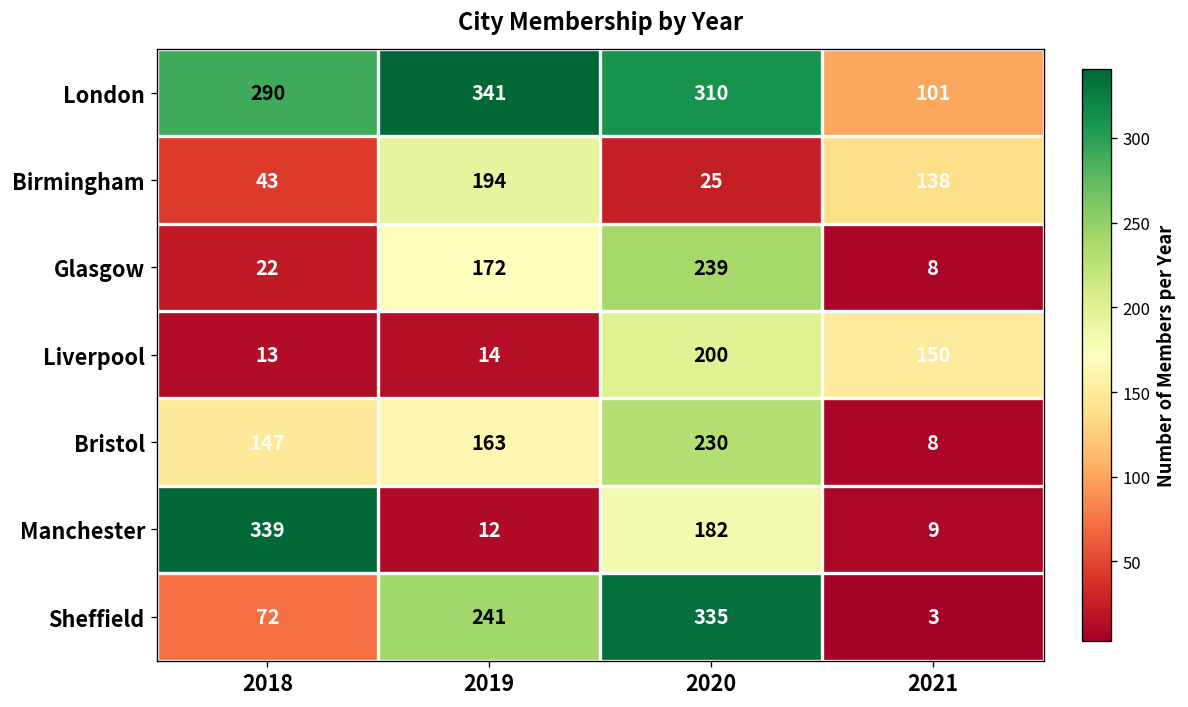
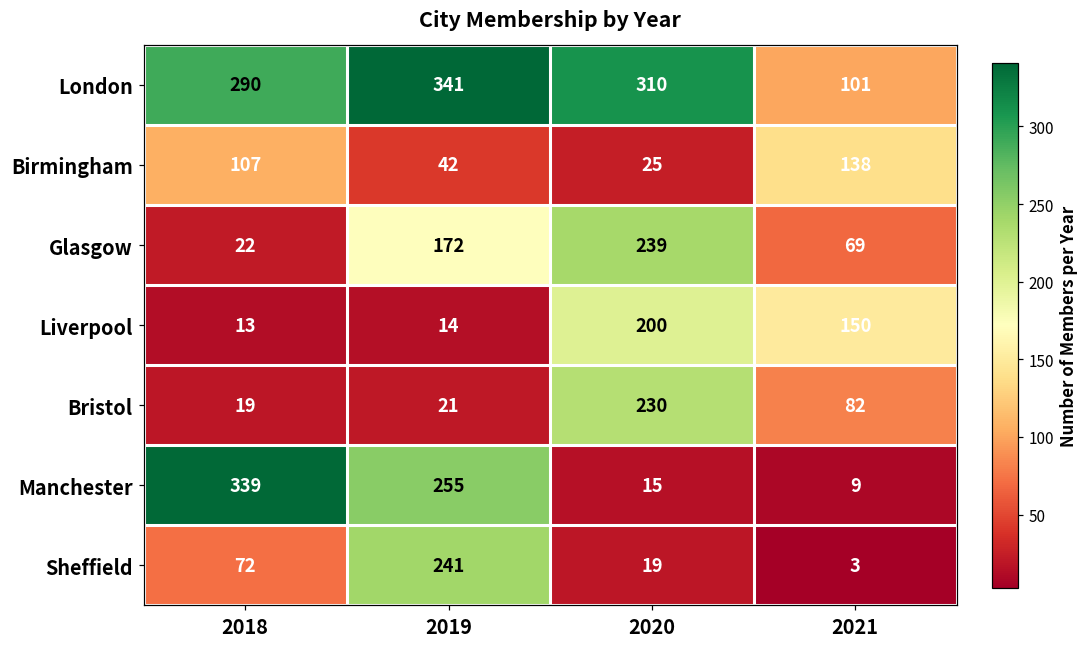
Birmingham, 2018: 43 -> 107
Birmingham, 2019: 194 -> 42
Glasgow, 2021: 8 -> 69
Bristol, 2018: 147 -> 19
Bristol, 2019: 163 -> 21
Bristol, 2021: 8 -> 82
Manchester, 2019: 12 -> 255
Manchester, 2020: 182 -> 15
Sheffield, 2020: 335 -> 19
